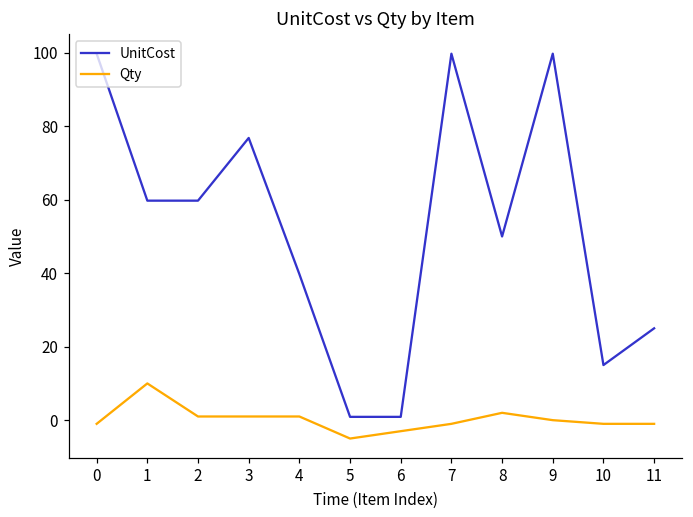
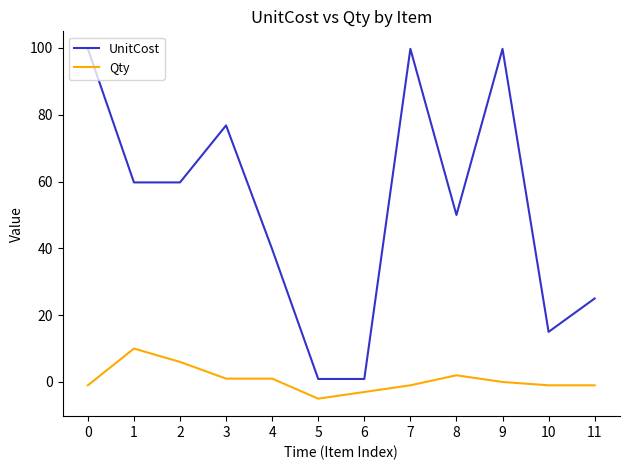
Qty, 2: 1 -> 6
